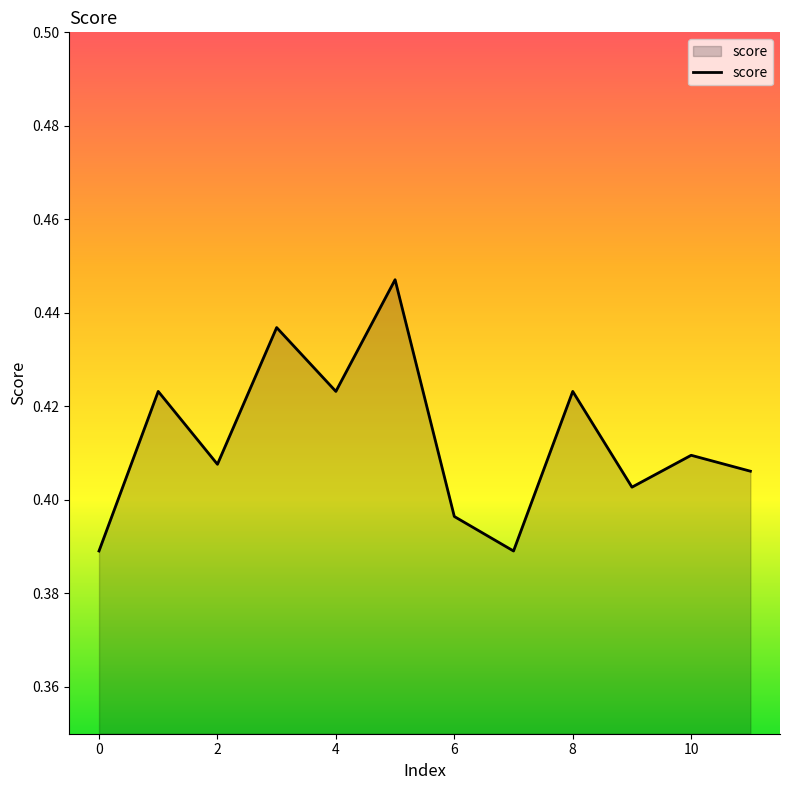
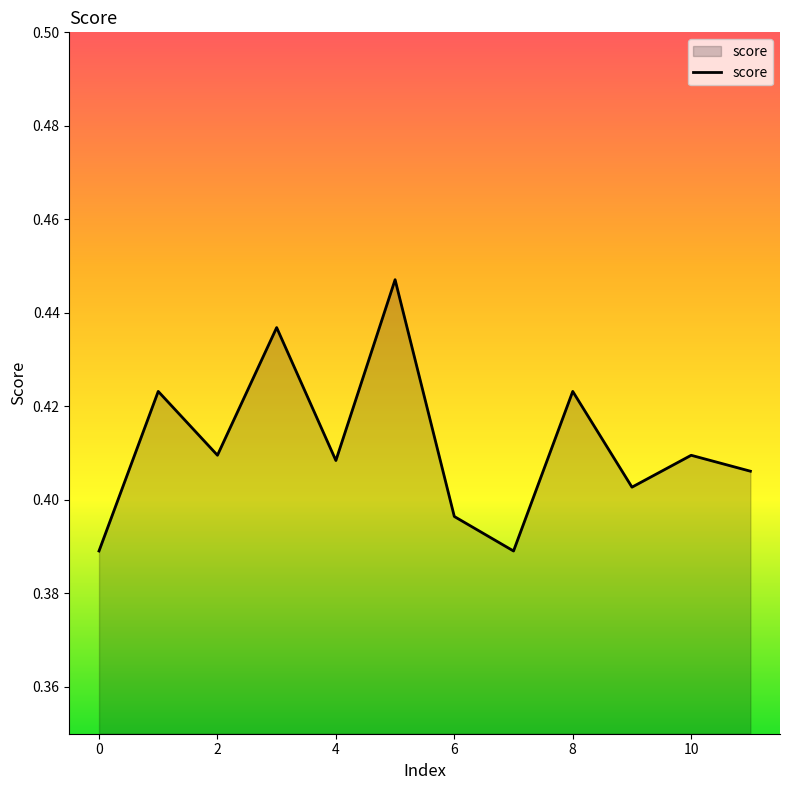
2: 0.408 -> 0.410
4: 0.423 -> 0.408
